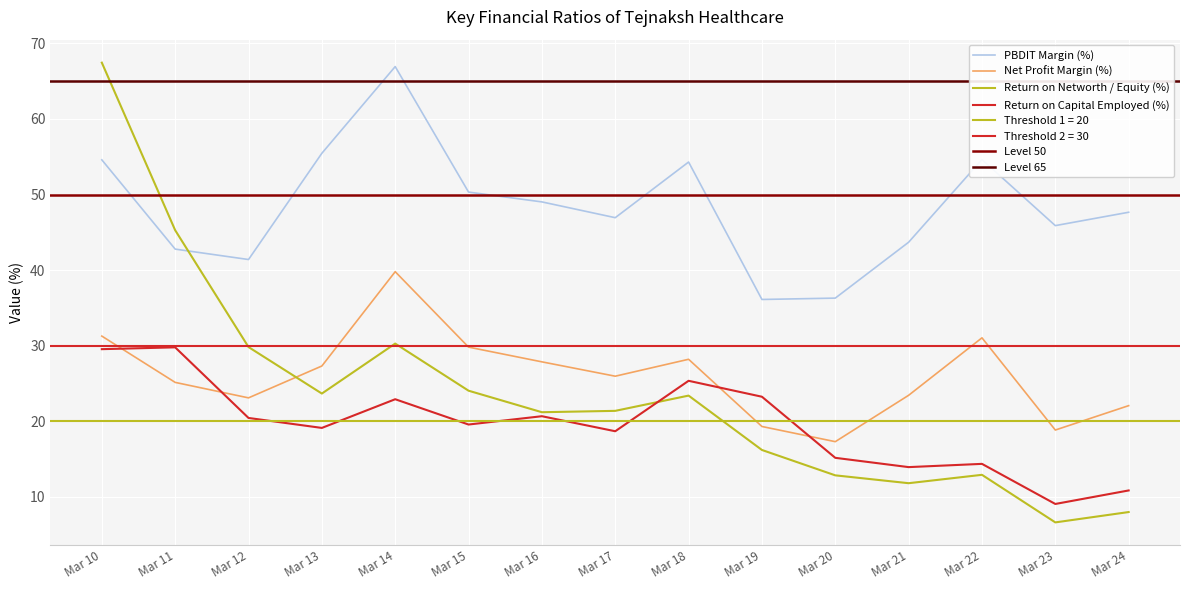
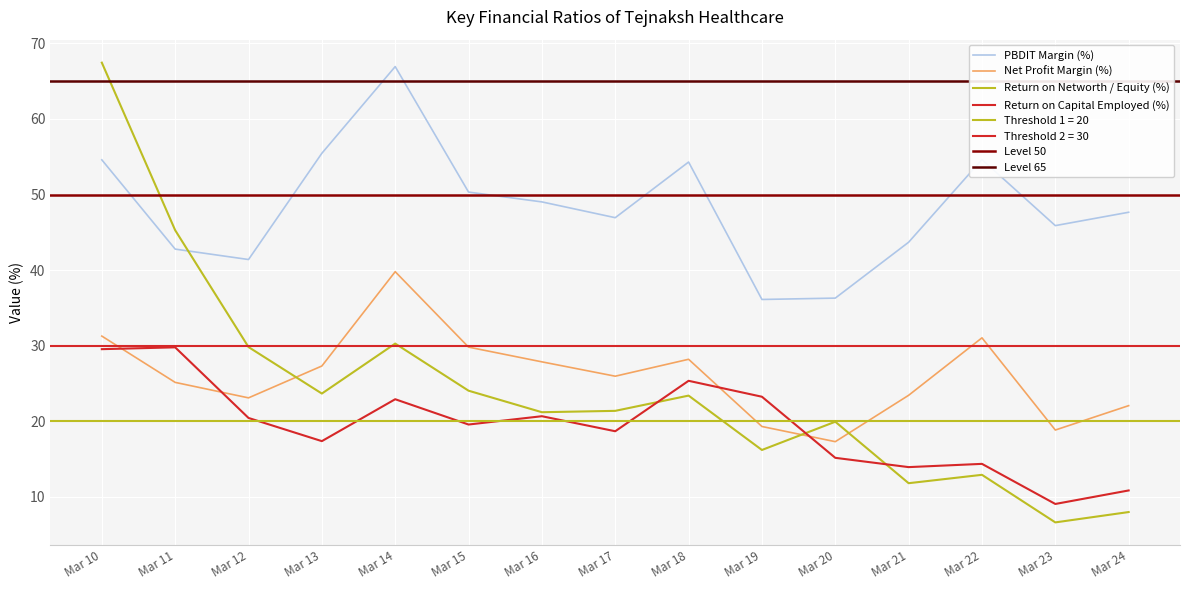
Return on Capital Employed (%), Mar 13: 19 -> 17
Return on Networth / Equity (%), Mar 20: 13 -> 20
